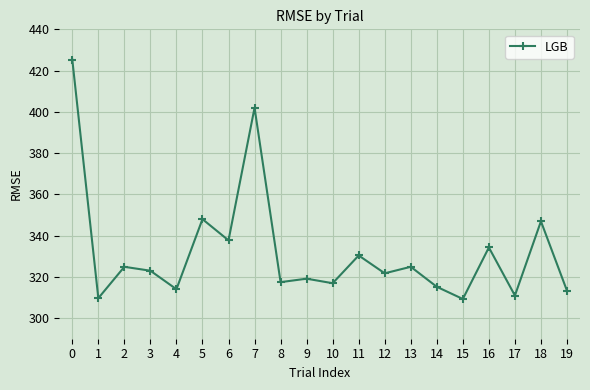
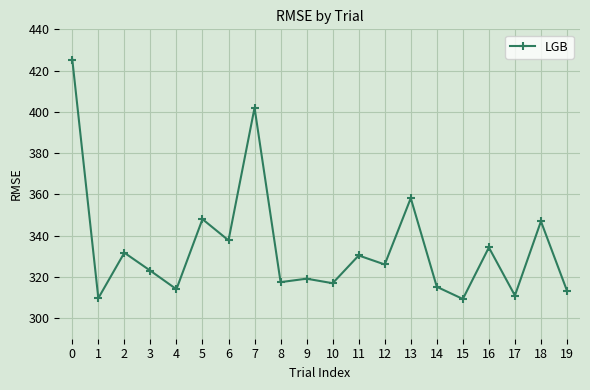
2: 325 -> 332
12: 322 -> 326
13: 325 -> 358
